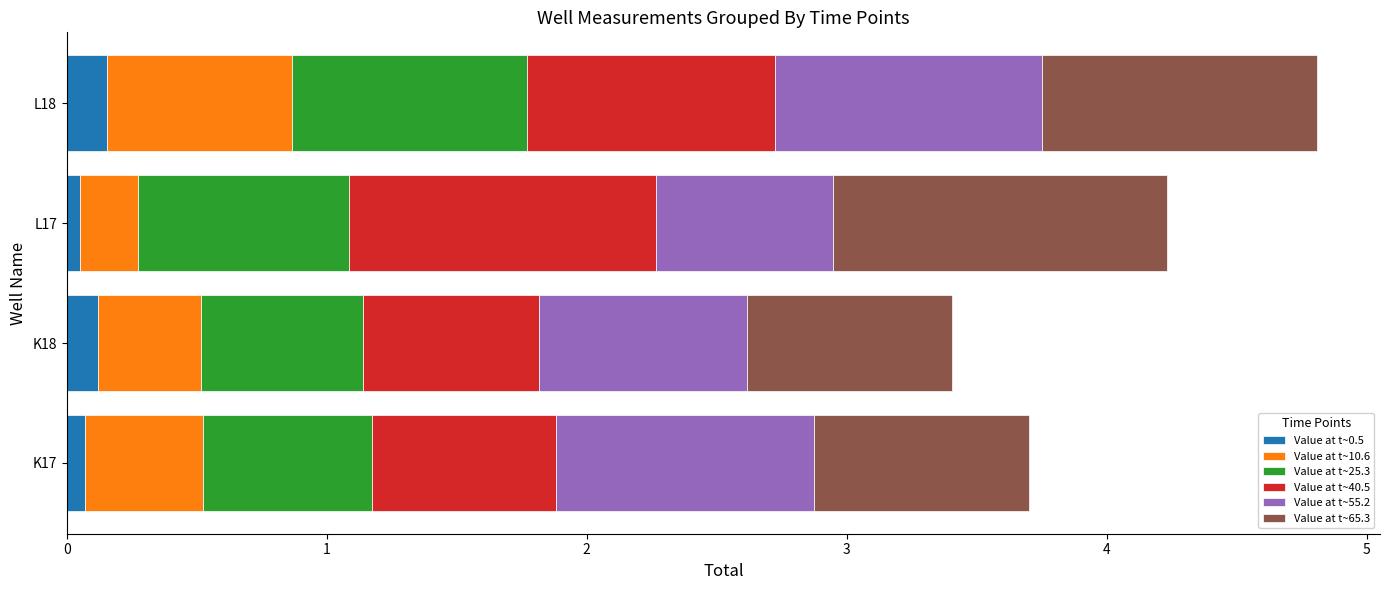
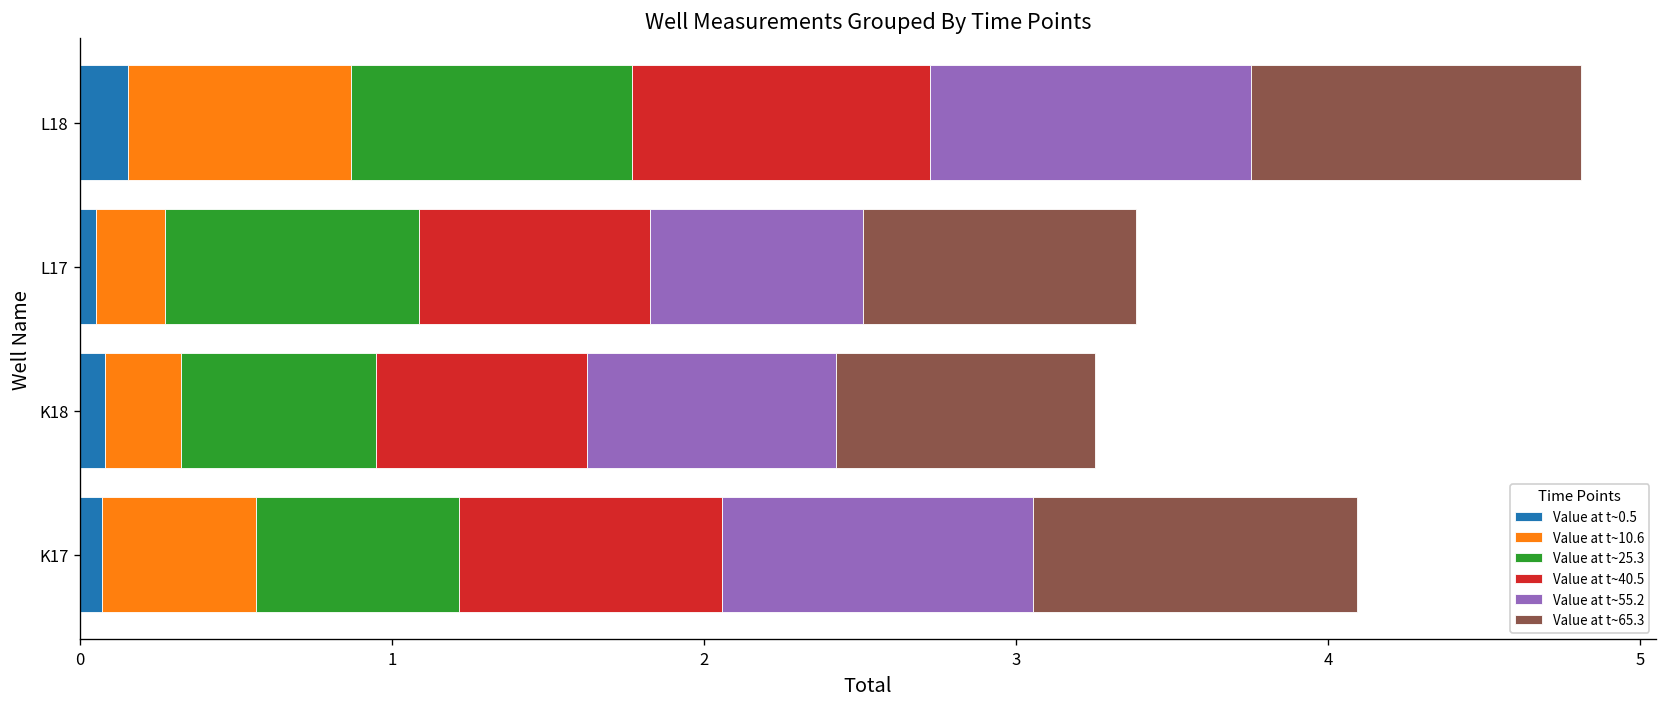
Value at t~40.5, L17: 1.18 -> 0.74
Value at t~65.3, L17: 1.28 -> 0.88
Value at t~0.5, K18: 0.12 -> 0.08
Value at t~10.6, K18: 0.40 -> 0.24
Value at t~65.3, K18: 0.79 -> 0.83
Value at t~10.6, K17: 0.46 -> 0.49
Value at t~40.5, K17: 0.71 -> 0.85
Value at t~65.3, K17: 0.83 -> 1.04
